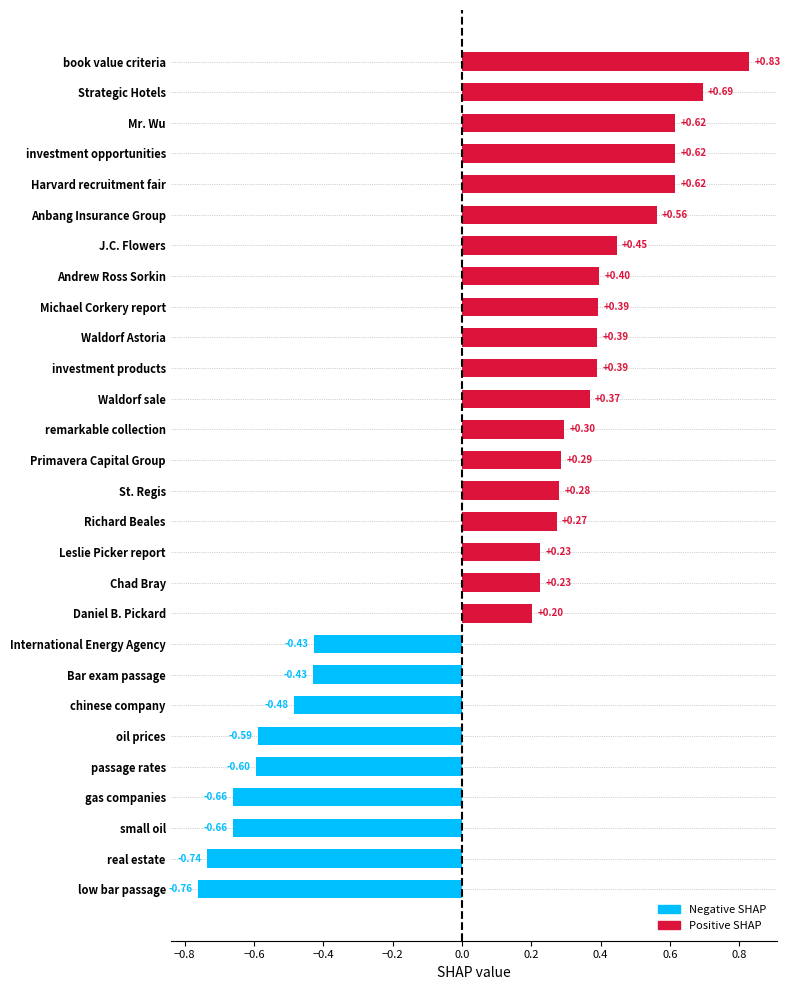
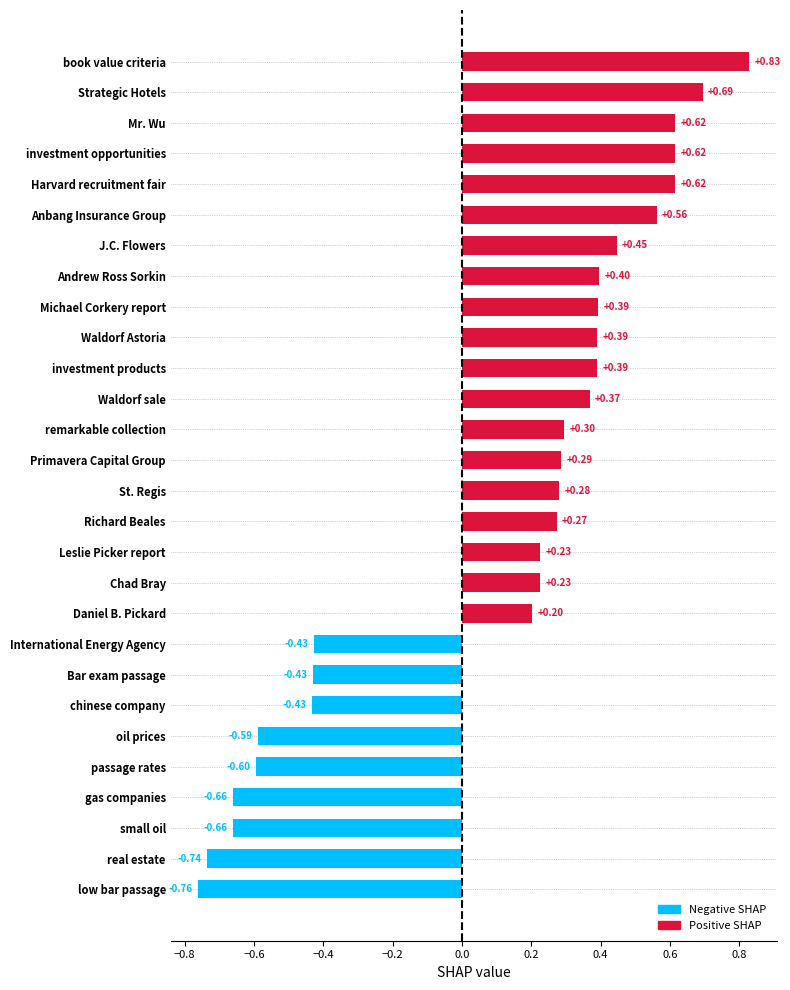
chinese company: -0.48 -> -0.43
